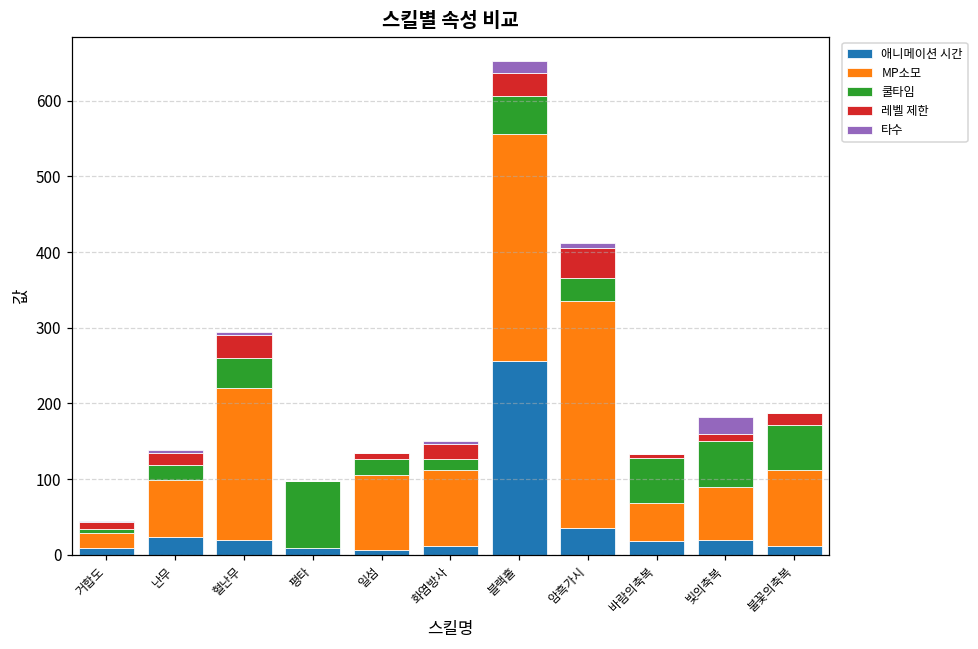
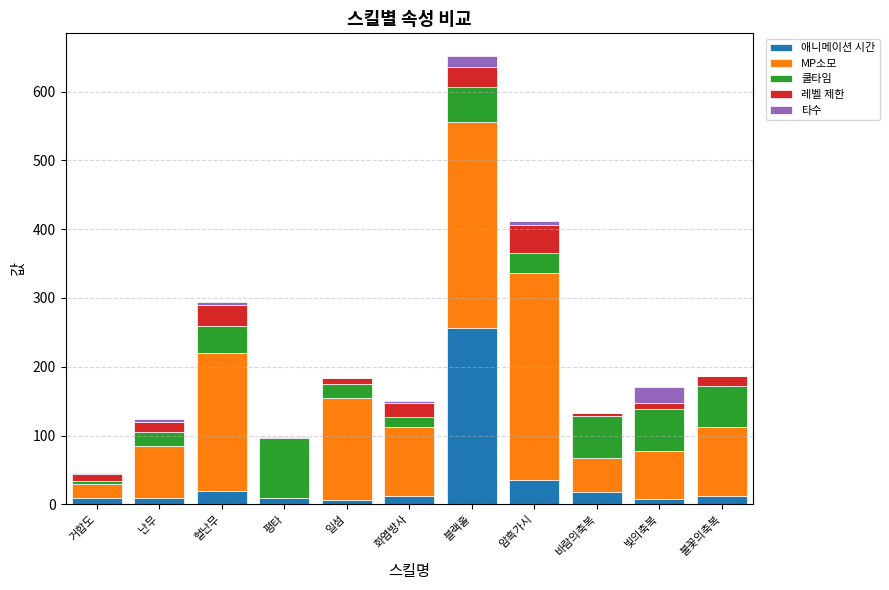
애니메이션 시간, 난무: 20 -> 10
MP소모, 일섬: 100 -> 150
애니메이션 시간, 빛의축복: 20 -> 10
